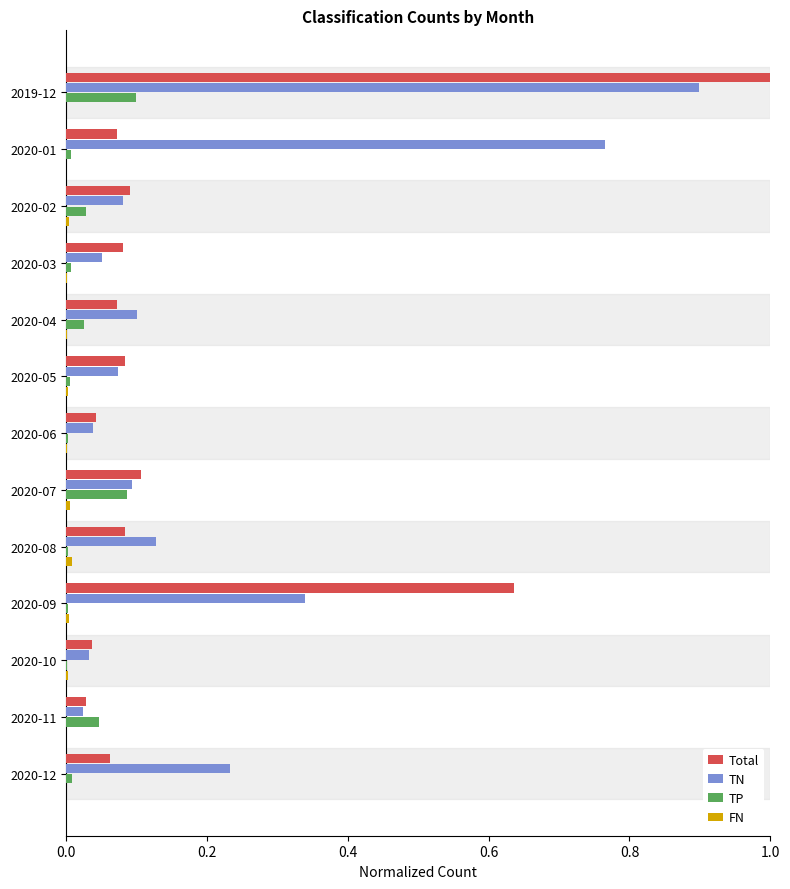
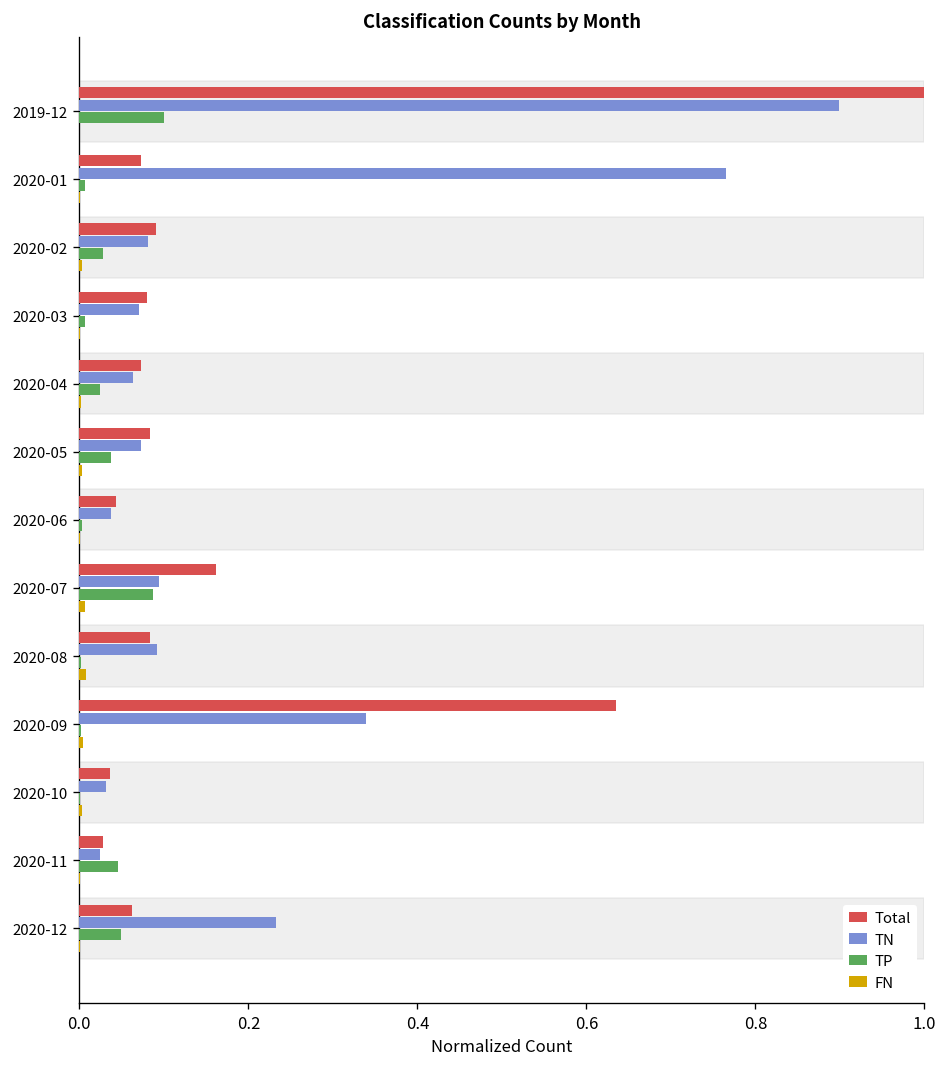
TN, 2020-03: 0.05 -> 0.07
TN, 2020-04: 0.10 -> 0.06
TP, 2020-05: 0.01 -> 0.04
Total, 2020-07: 0.11 -> 0.16
TN, 2020-08: 0.13 -> 0.09
TP, 2020-12: 0.01 -> 0.05
